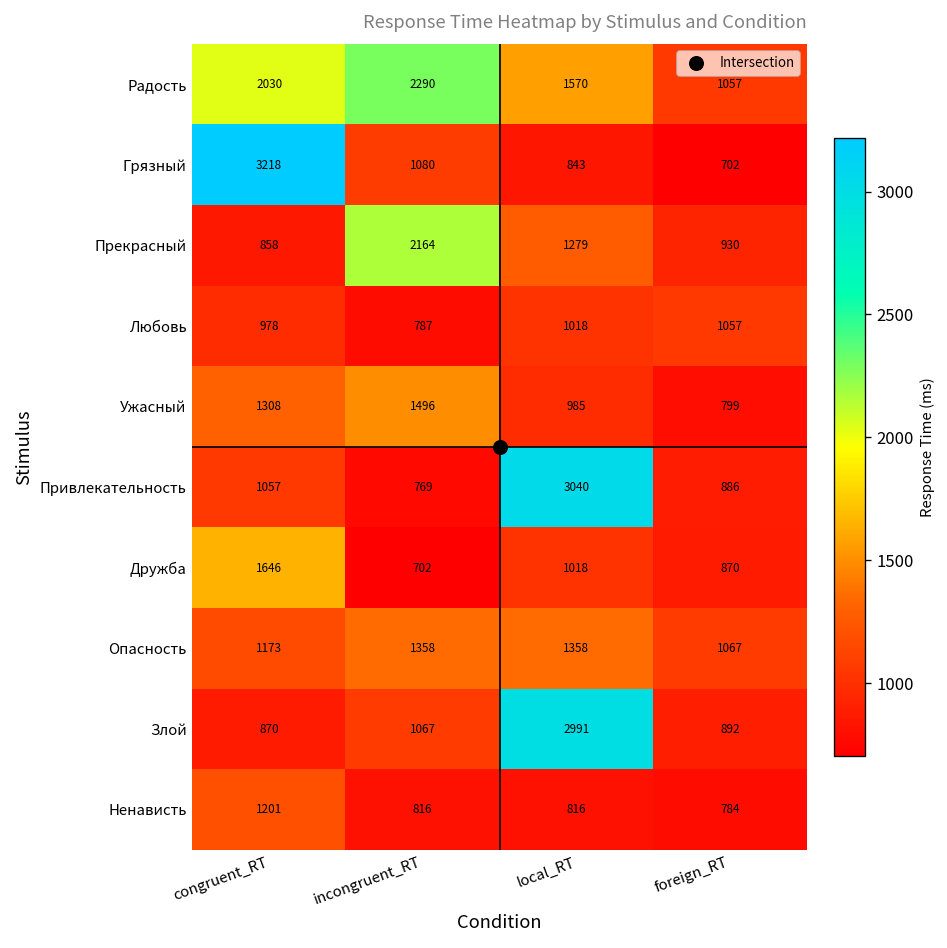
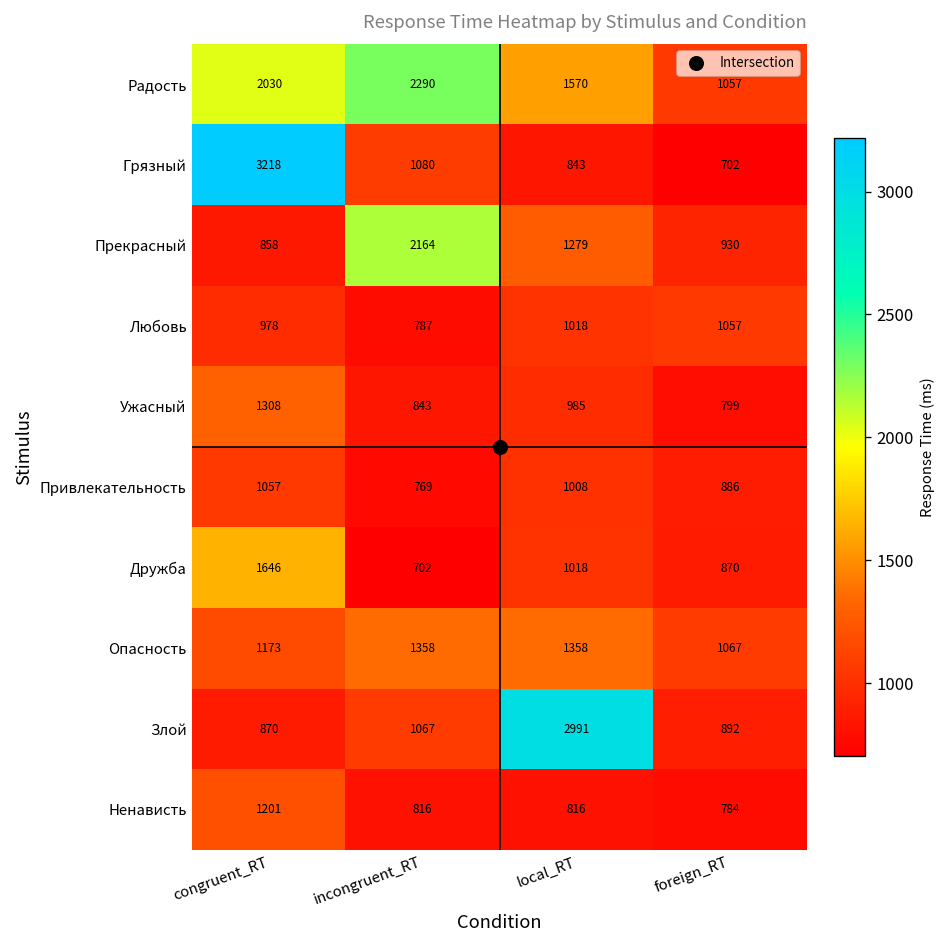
Ужасный, incongruent_RT: 1496 -> 843
Привлекательность, local_RT: 3040 -> 1008
